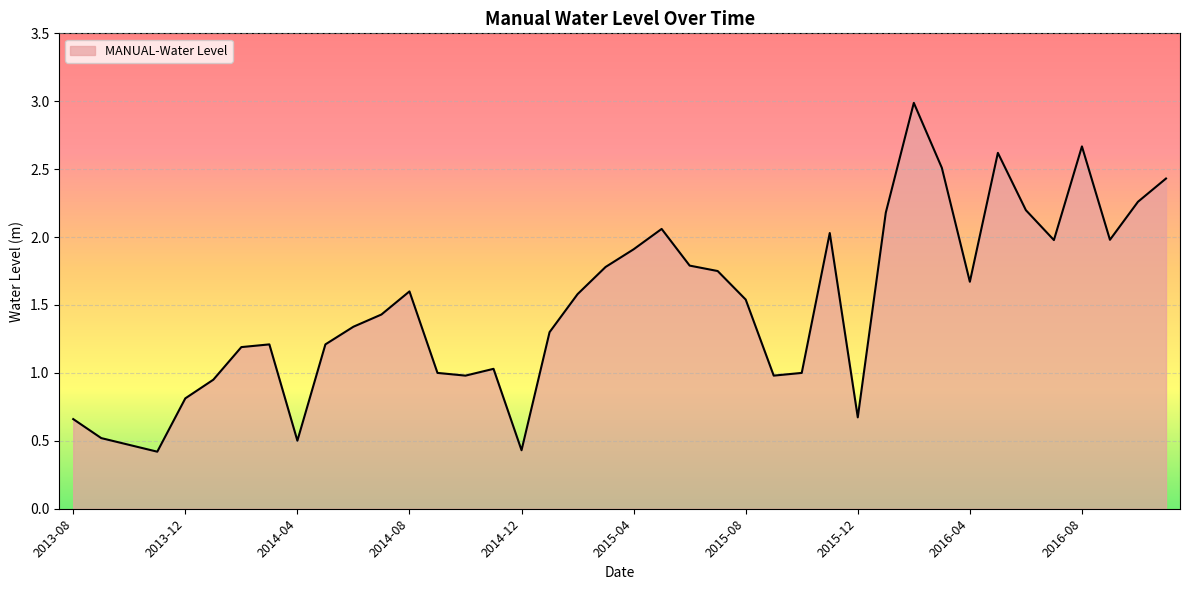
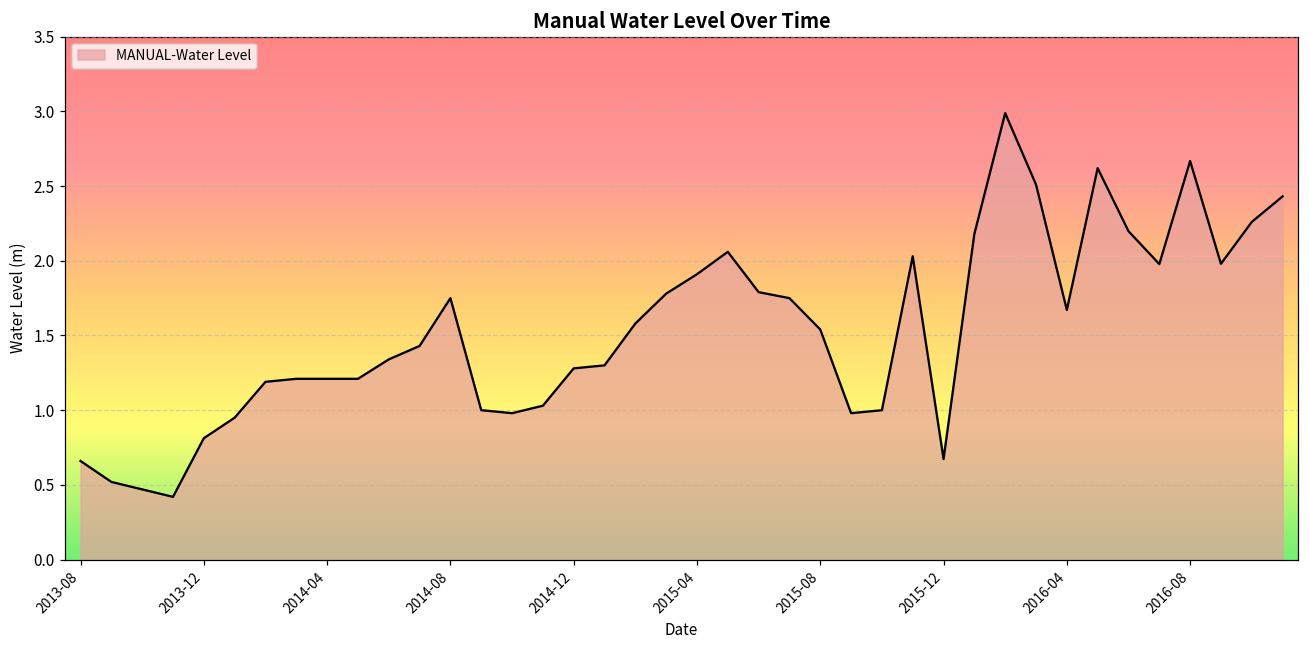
2014-04: 0.50 -> 1.21
2014-08: 1.60 -> 1.75
2014-12: 0.43 -> 1.28
